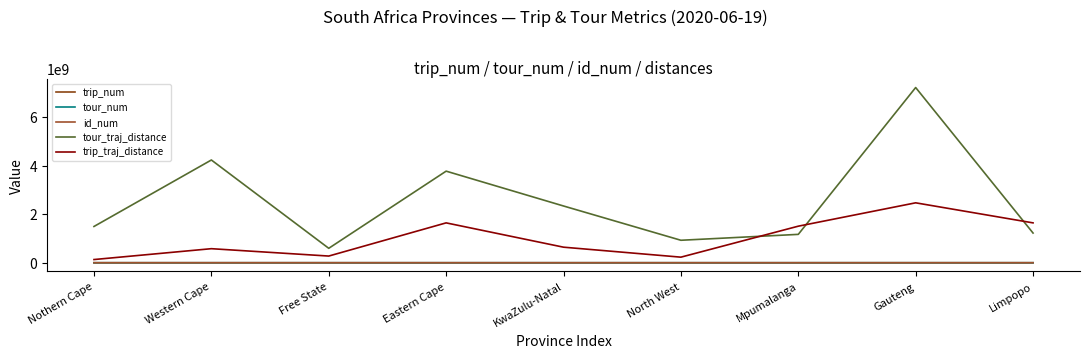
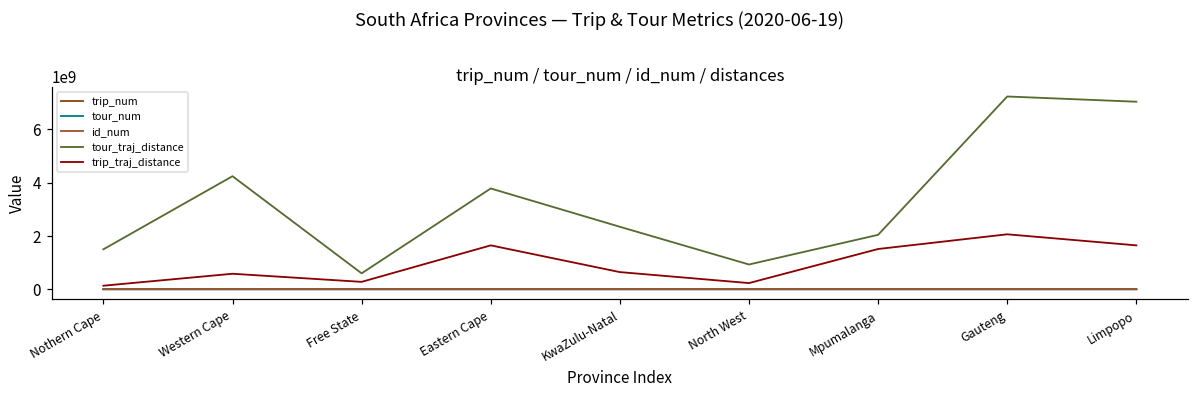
tour_traj_distance, Mpumalanga: 1200000000 -> 2000000000
trip_traj_distance, Gauteng: 2500000000 -> 2100000000
tour_traj_distance, Limpopo: 1200000000 -> 7000000000
